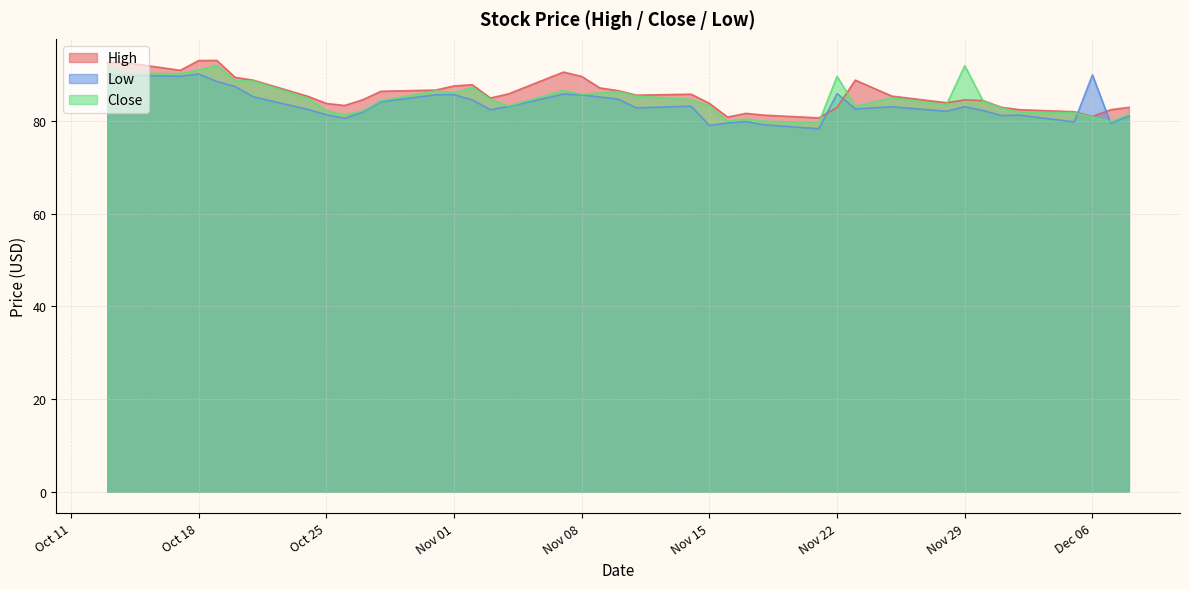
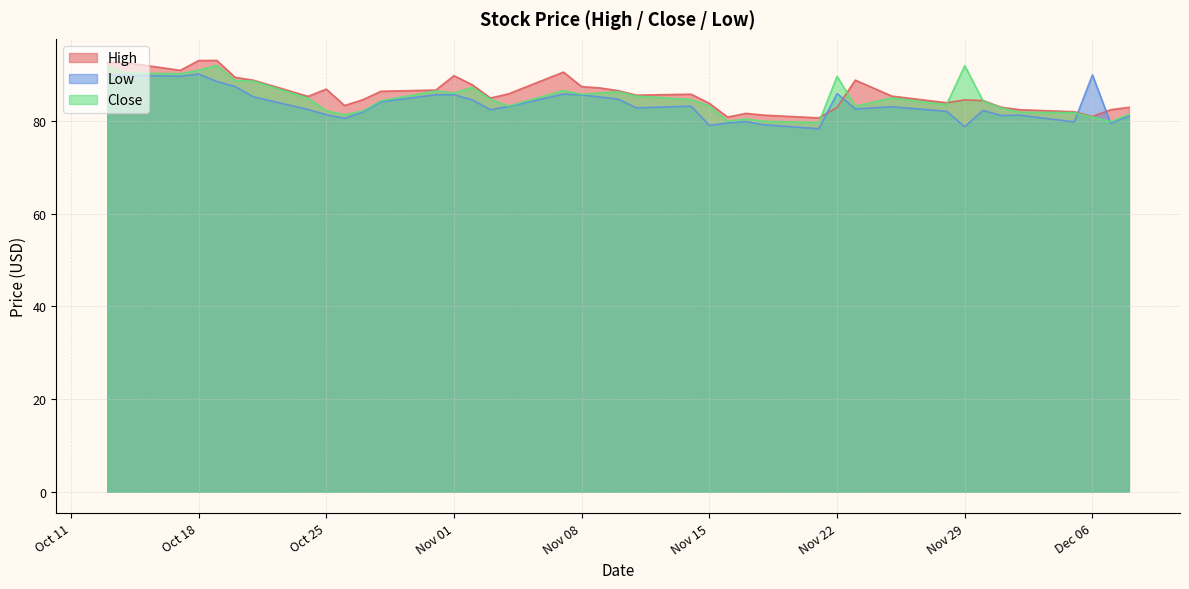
High, Oct 25: 84 -> 87
High, Nov 01: 88 -> 90
High, Nov 08: 90 -> 87
Low, Nov 29: 83 -> 79
